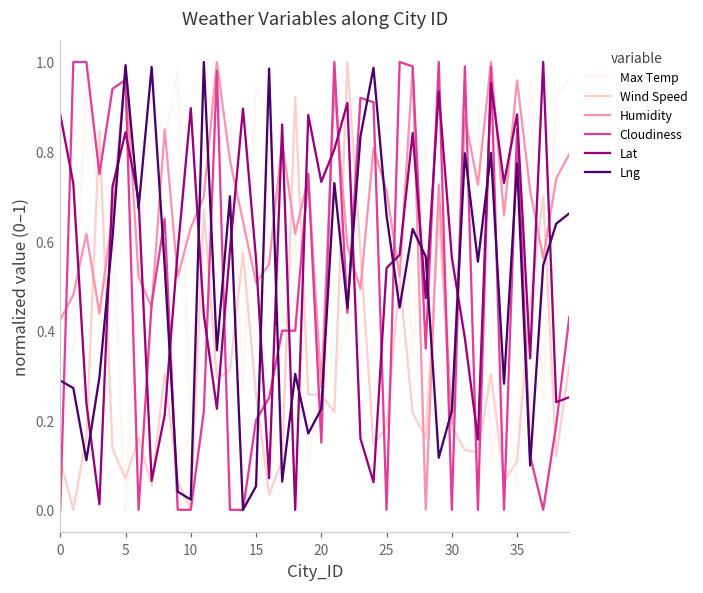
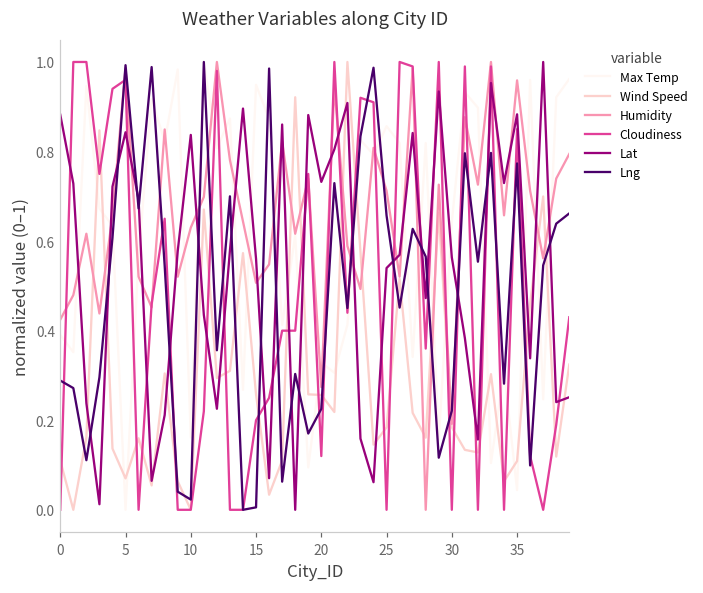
Lat, 10: 0.90 -> 0.84
Lng, 15: 0.05 -> 0.01
Cloudiness, 20: 0.15 -> 0.12
